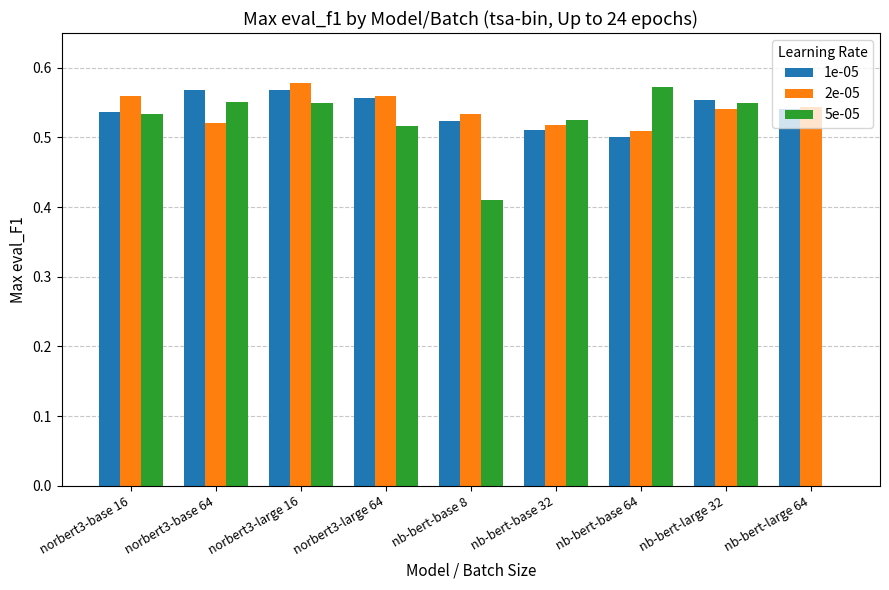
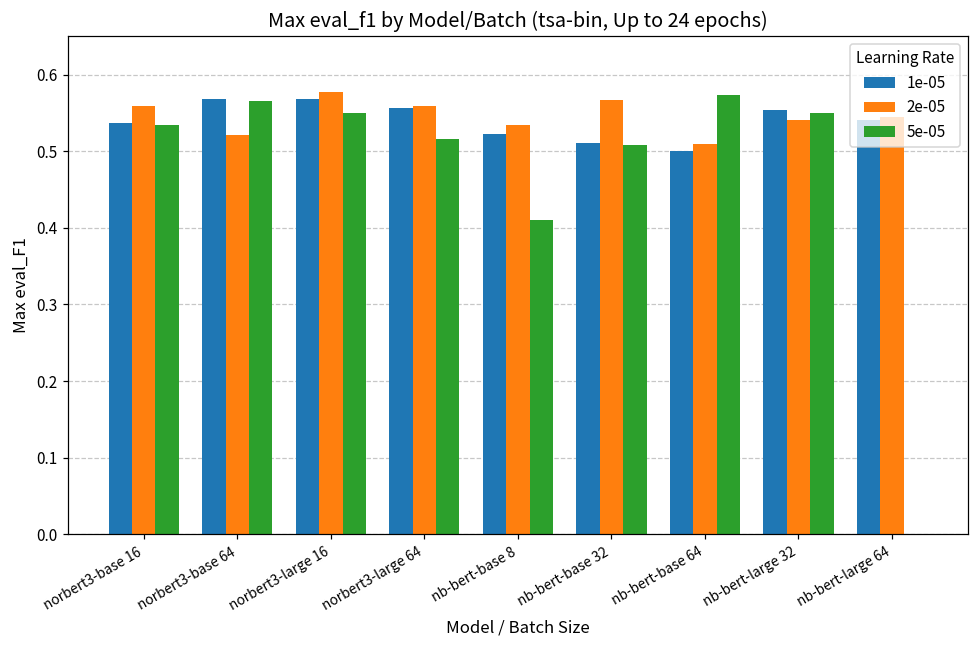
5e-05, norbert3-base 64: 0.55 -> 0.57
2e-05, nb-bert-base 32: 0.52 -> 0.57
5e-05, nb-bert-base 32: 0.52 -> 0.51
